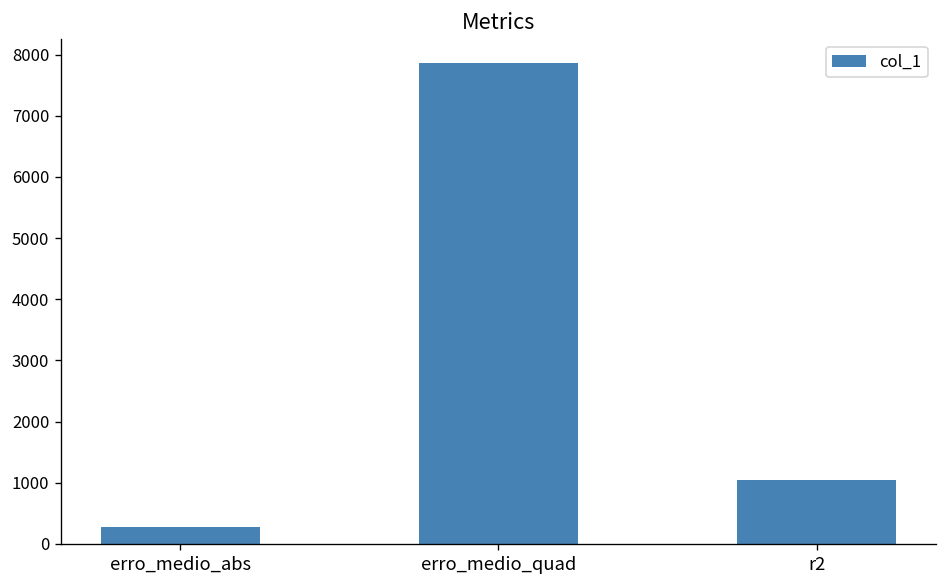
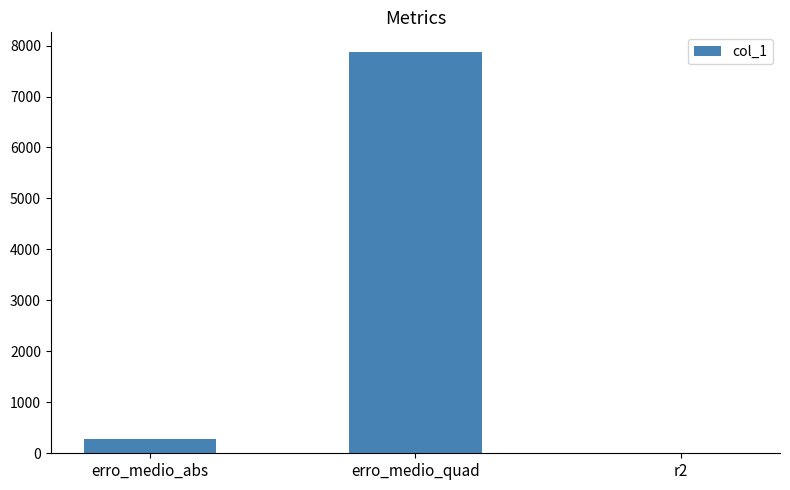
r2: 1100 -> 0
